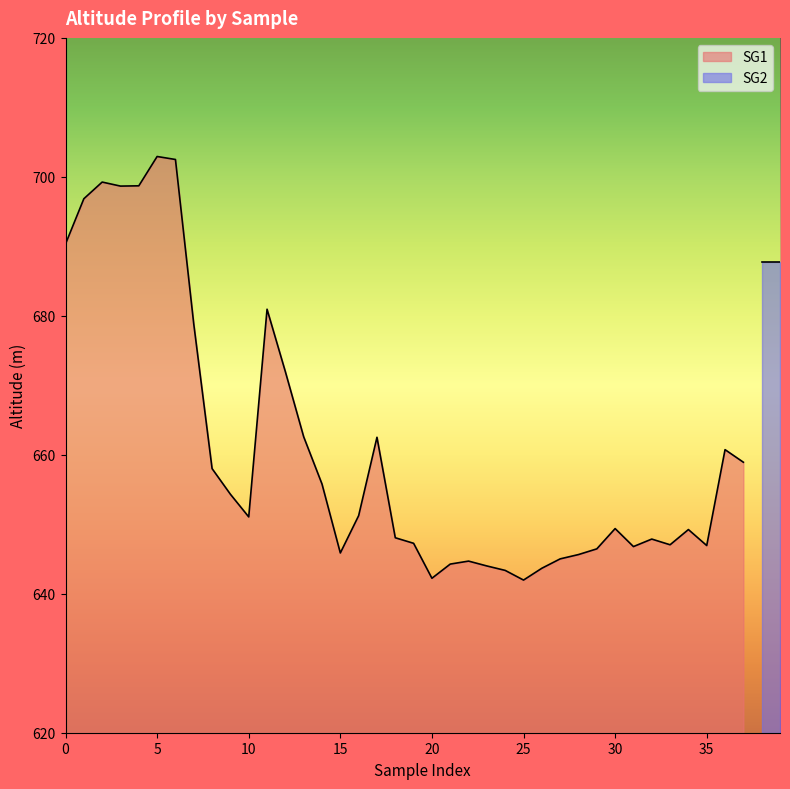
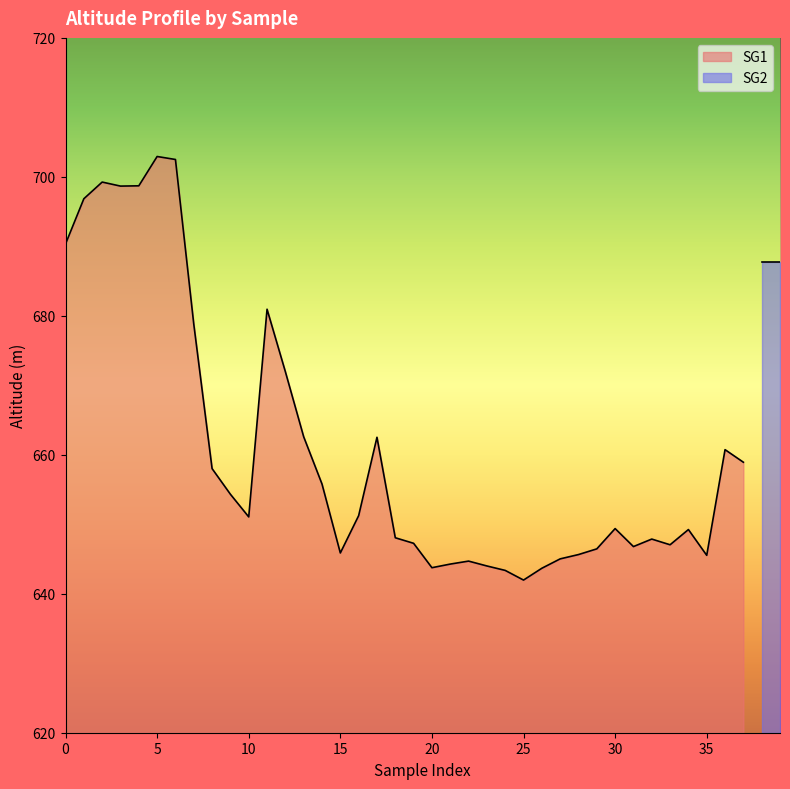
SG1, 20: 642 -> 644
SG1, 35: 647 -> 646
